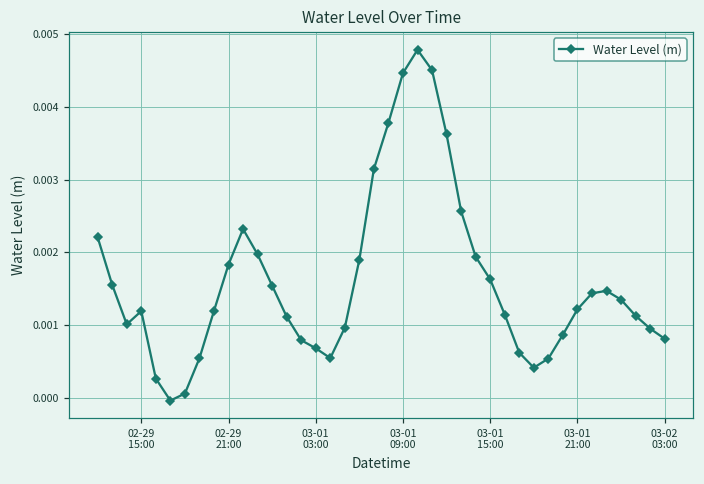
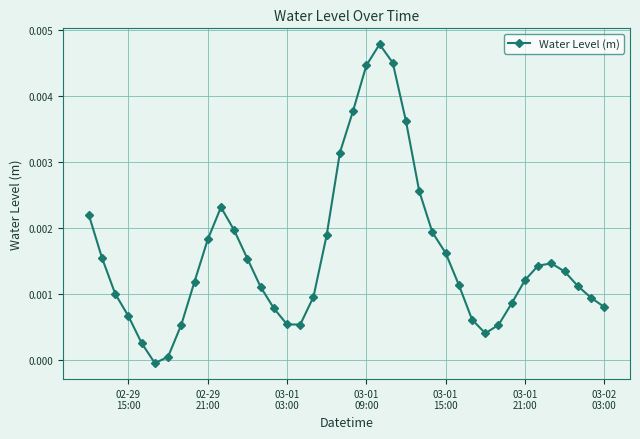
02-29 15:00: 0.0012 -> 0.0007
03-01 03:00: 0.0007 -> 0.0005
